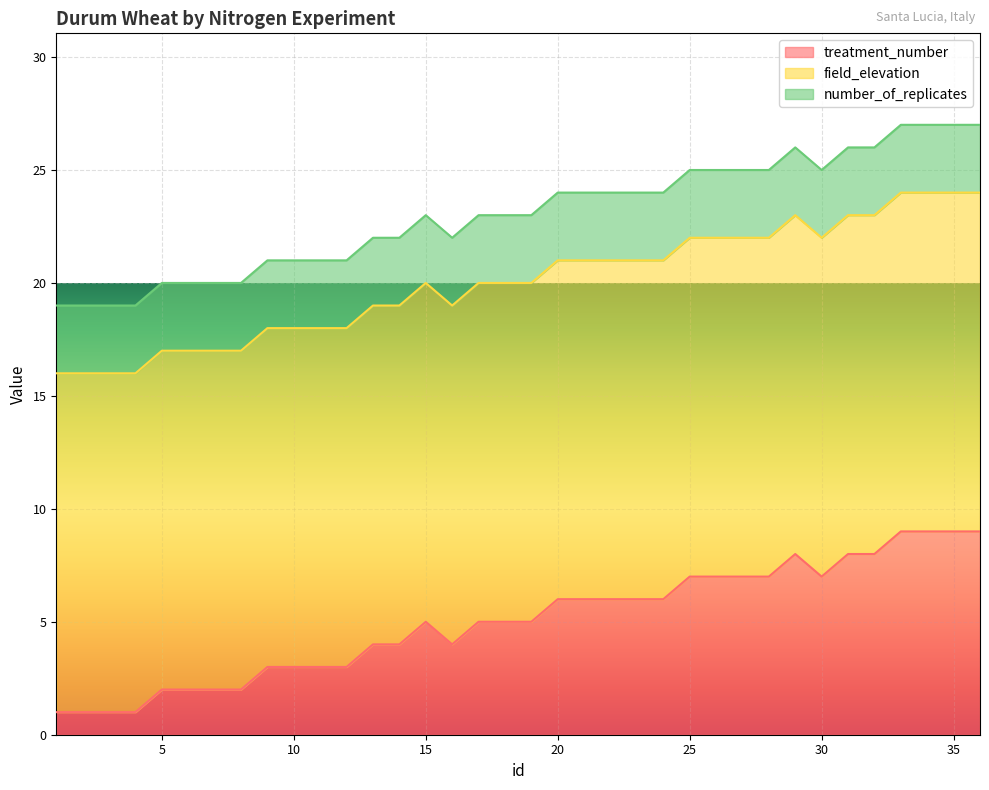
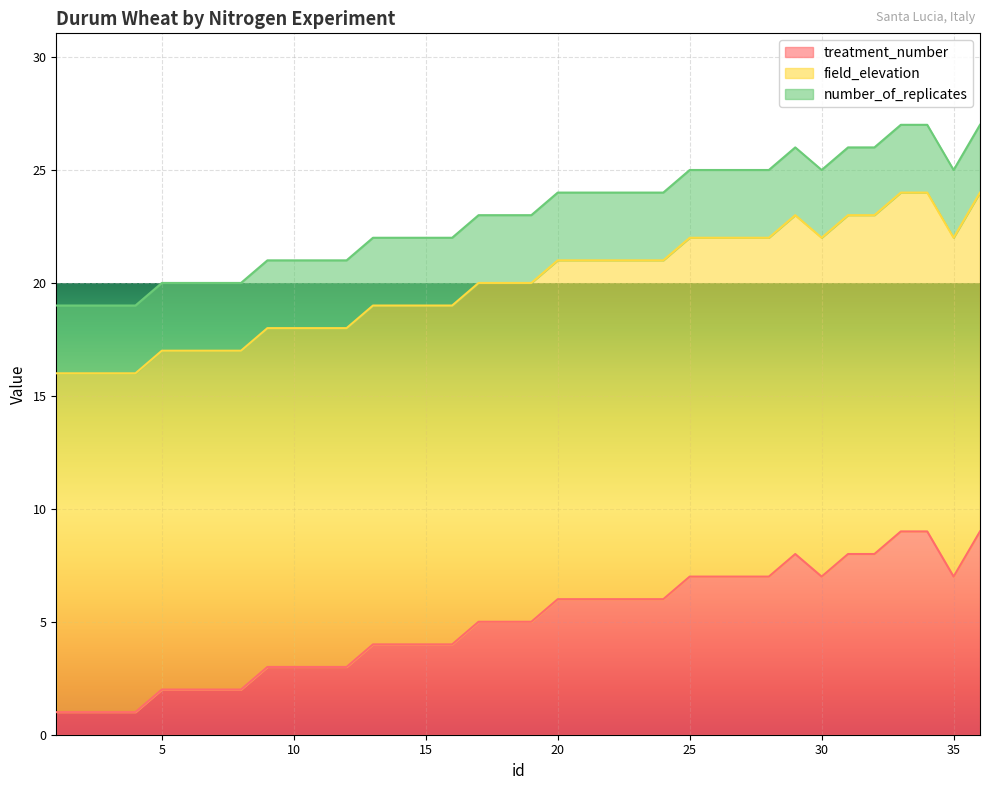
treatment_number, 15: 5 -> 4
treatment_number, 35: 9 -> 7
